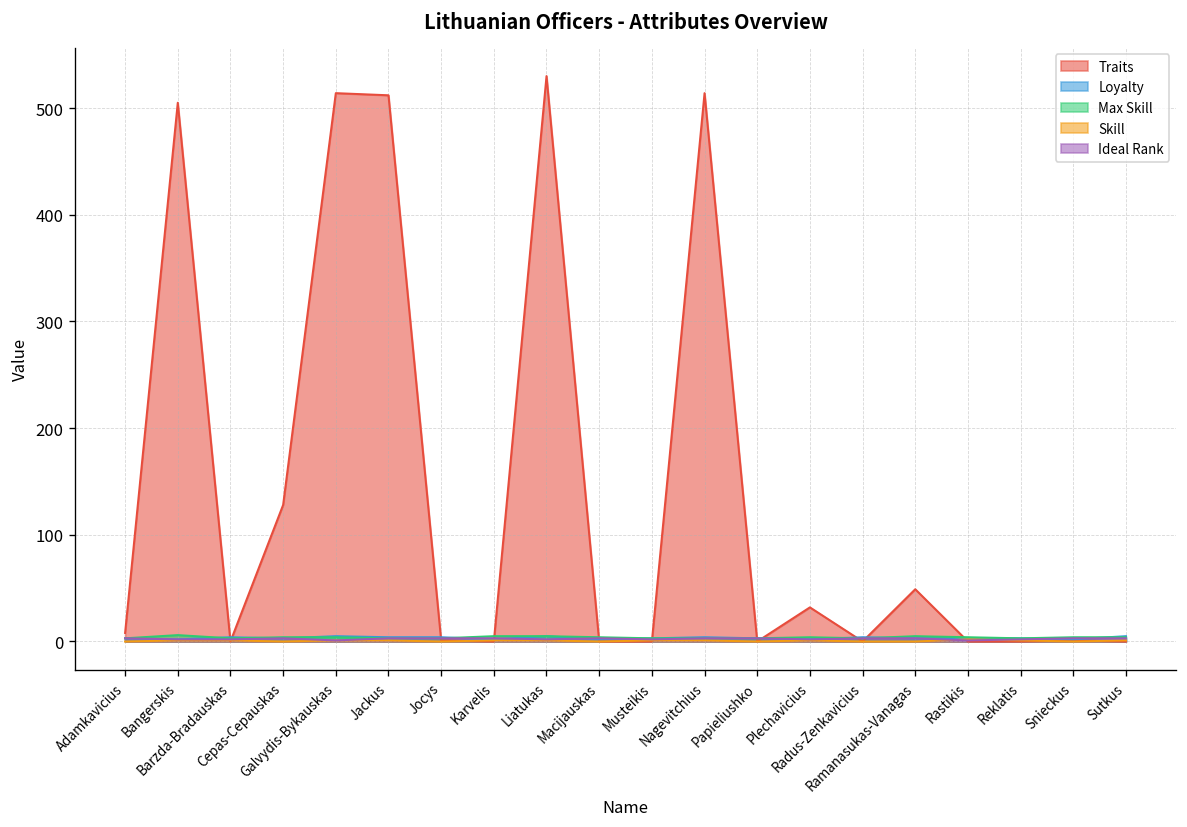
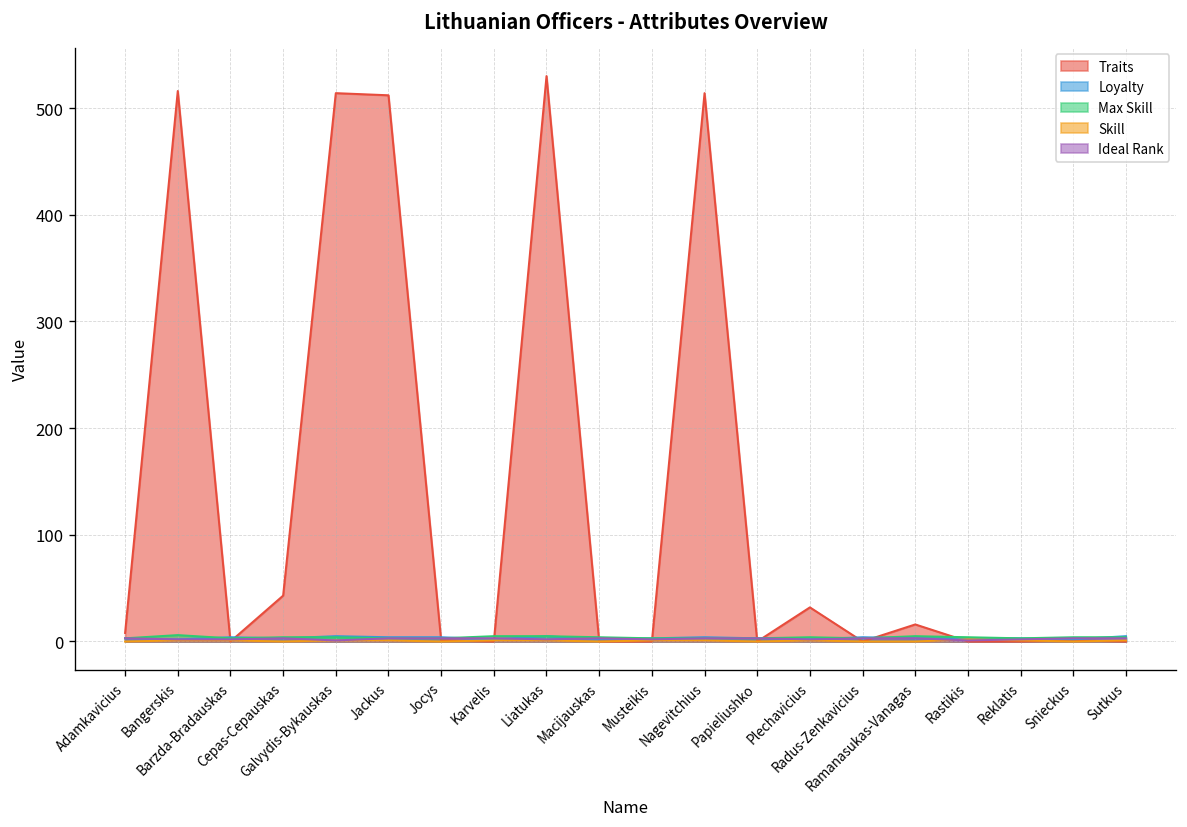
Traits, Bangerskis: 510 -> 520
Traits, Cepas-Cepauskas: 130 -> 40
Traits, Ramanasukas-Vanagas: 50 -> 20
